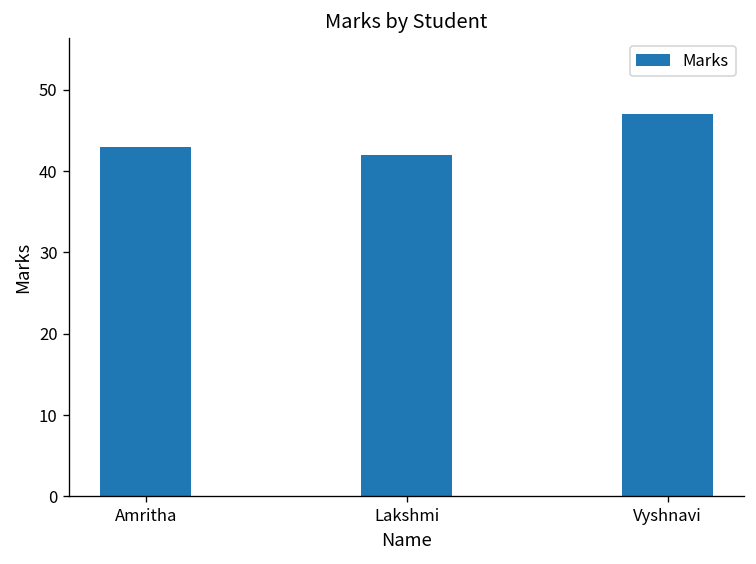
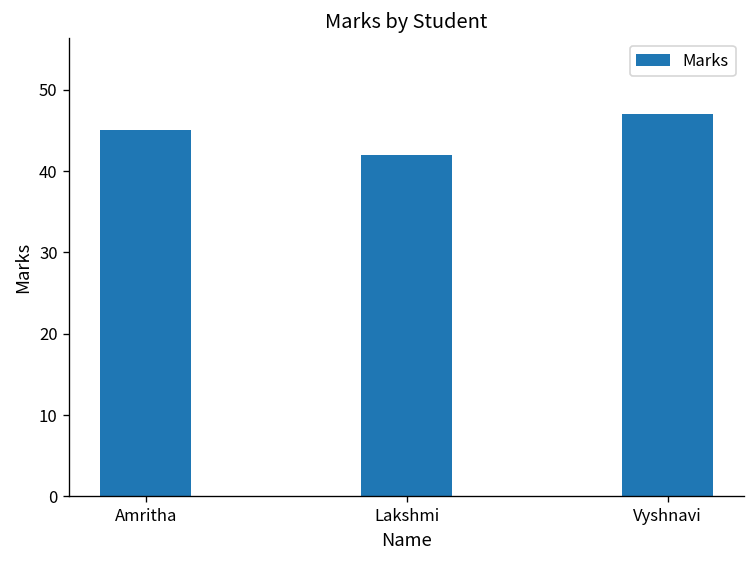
Amritha: 43 -> 45
